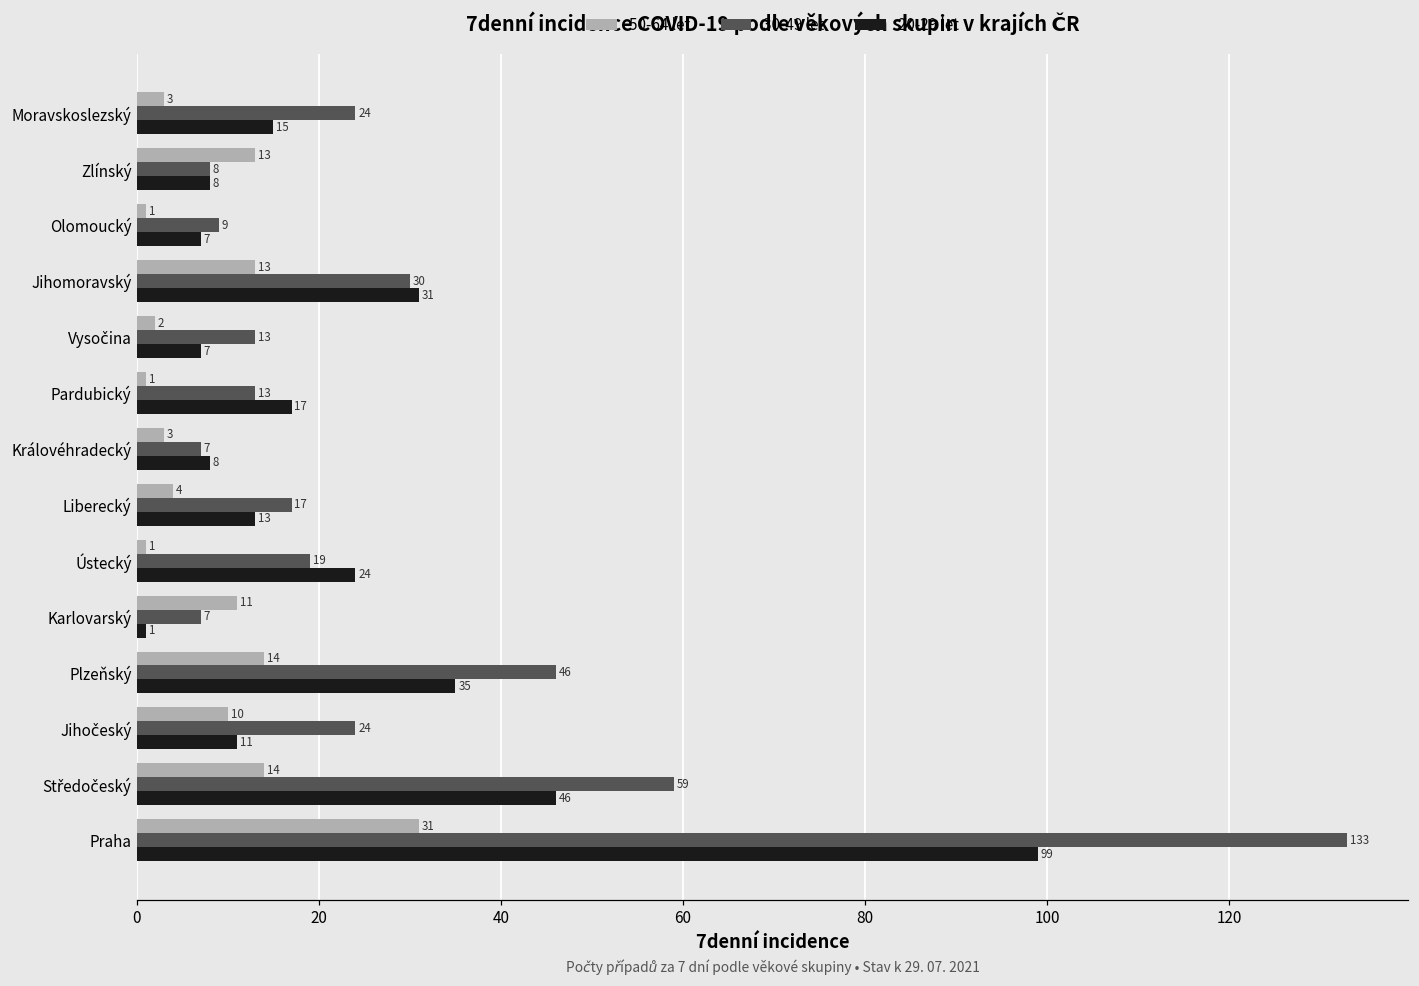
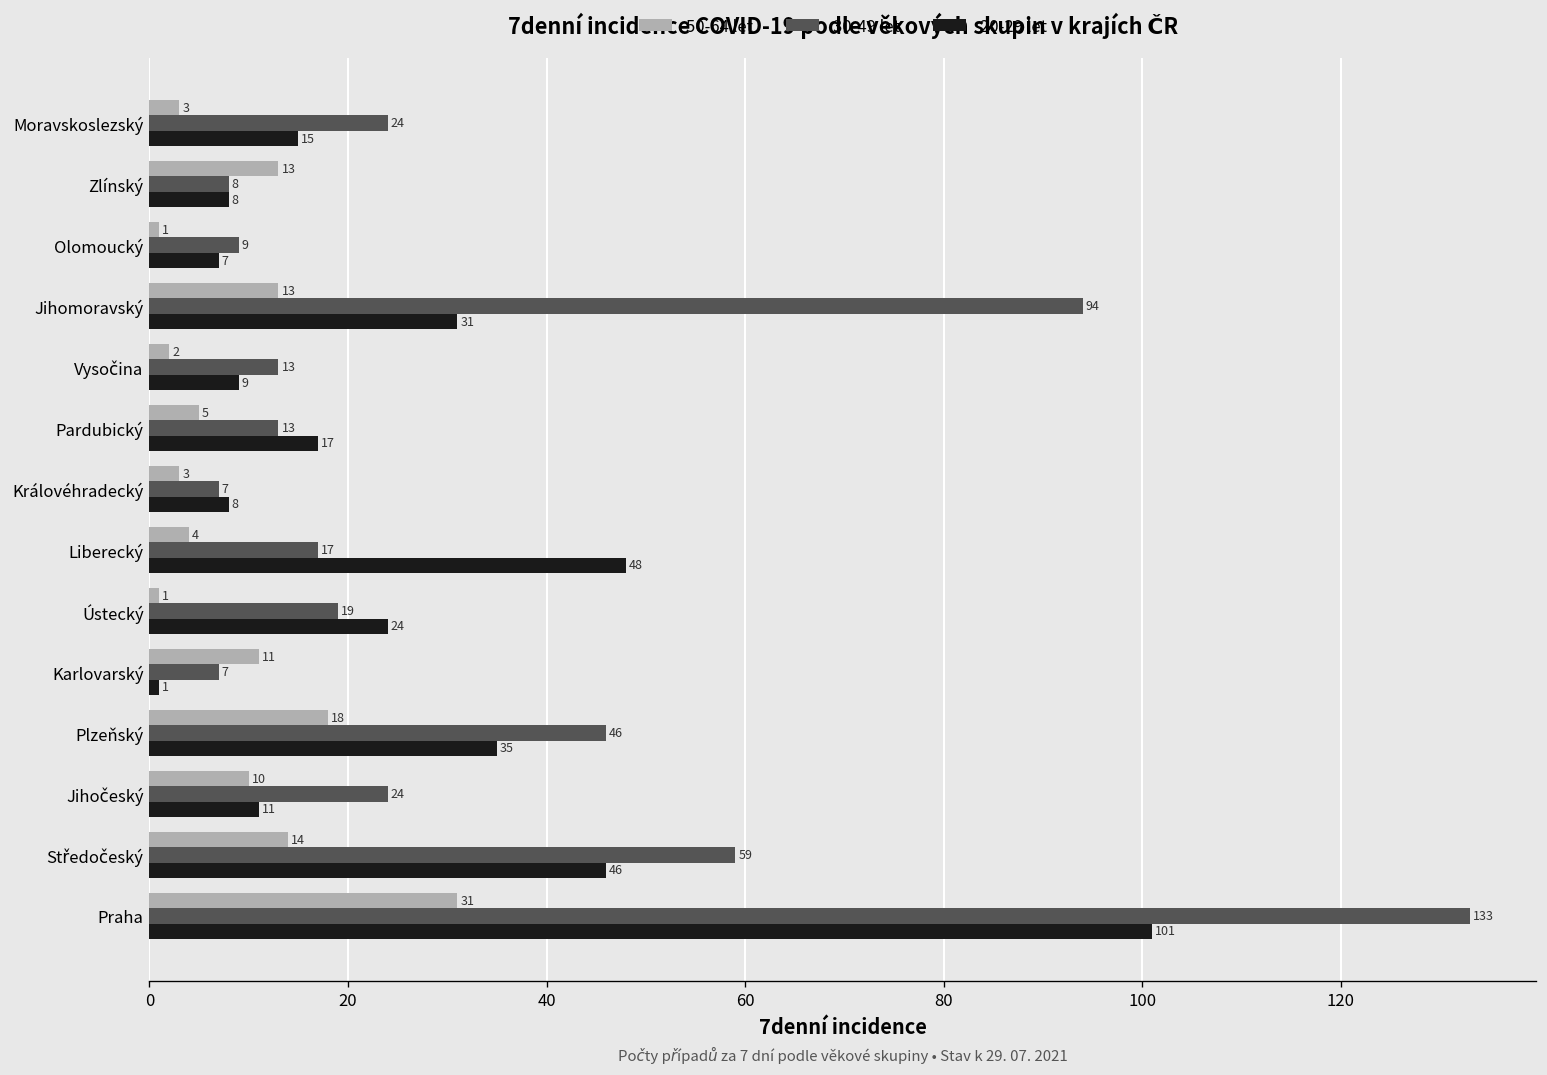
30-49 let, Jihomoravský: 30 -> 94
20-29 let, Vysočina: 7 -> 9
50-64 let, Pardubický: 1 -> 5
20-29 let, Liberecký: 13 -> 48
50-64 let, Plzeňský: 14 -> 18
20-29 let, Praha: 99 -> 101
